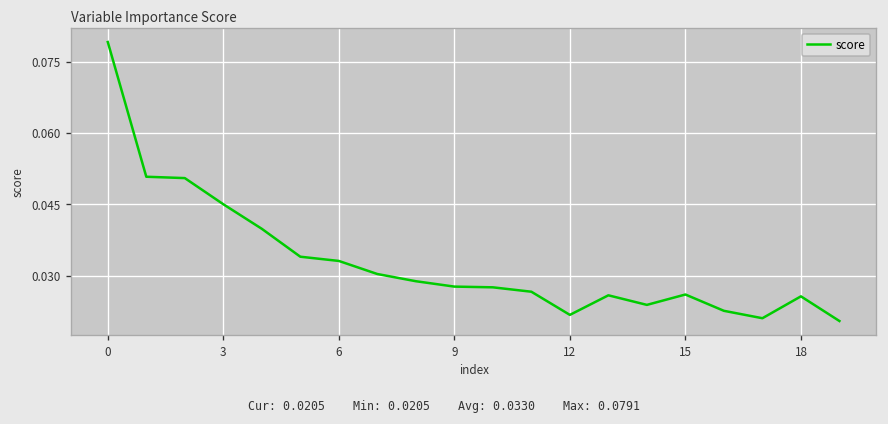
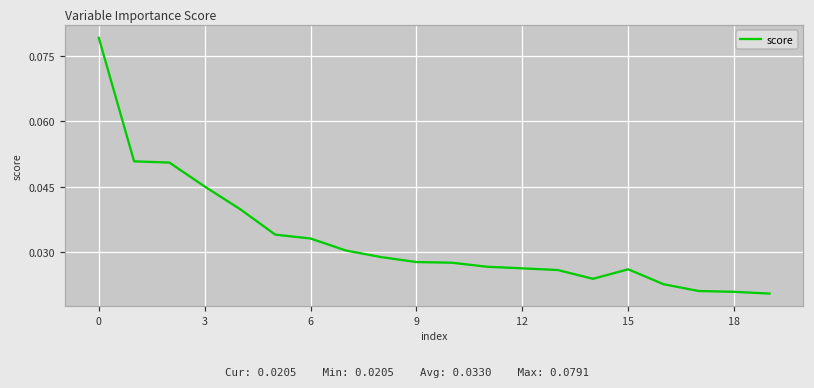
12: 0.022 -> 0.026
18: 0.026 -> 0.021
